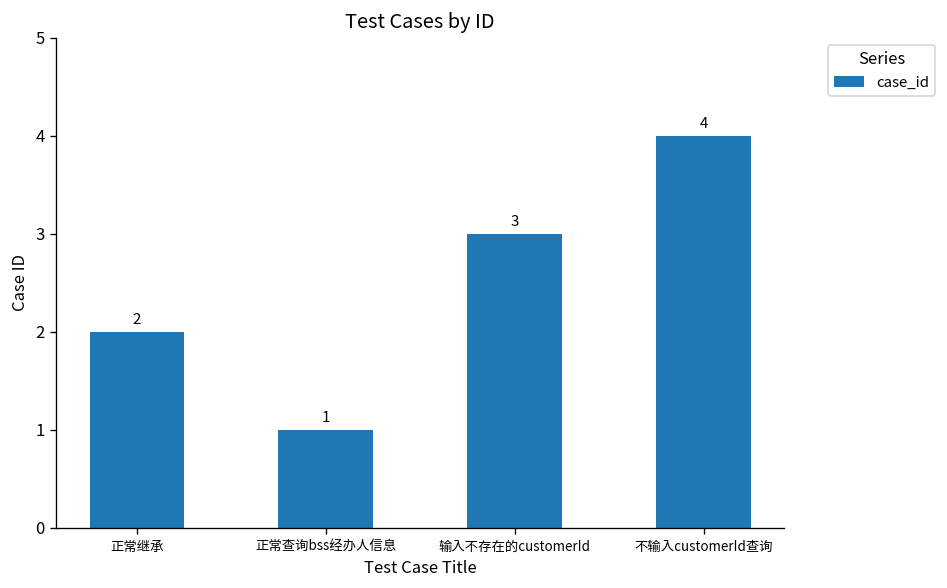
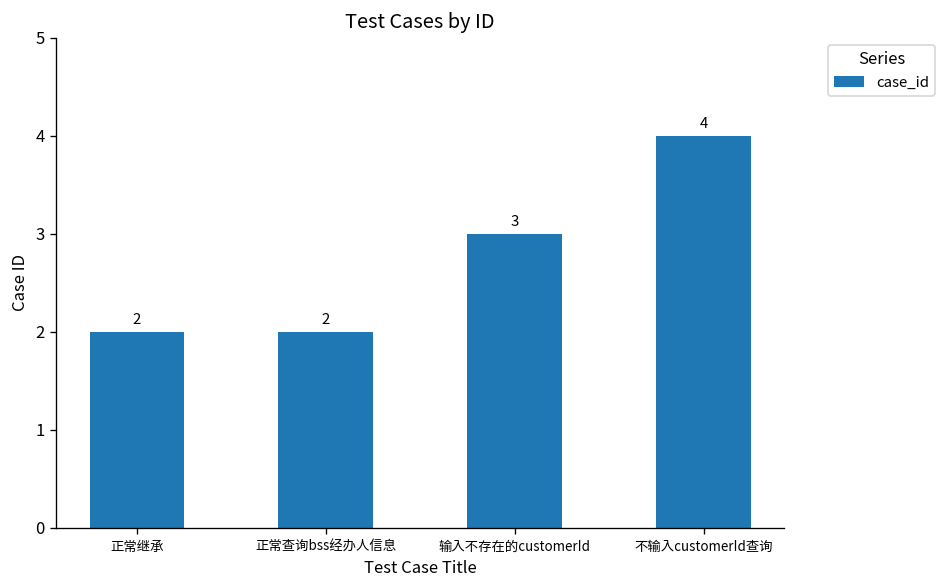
正常查询bss经办人信息: 1 -> 2
